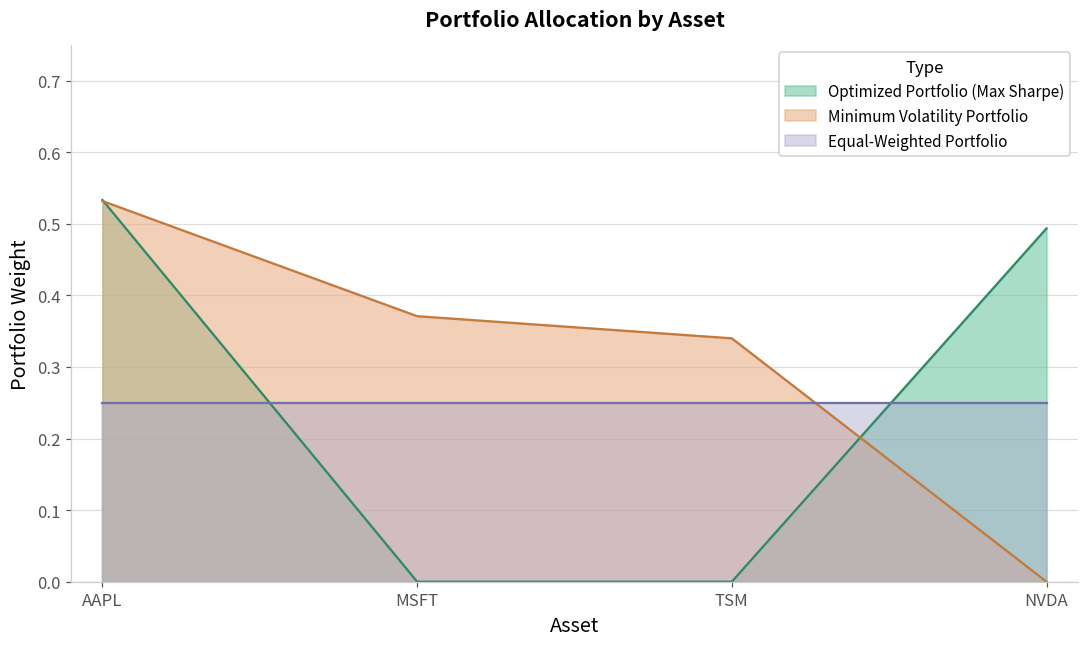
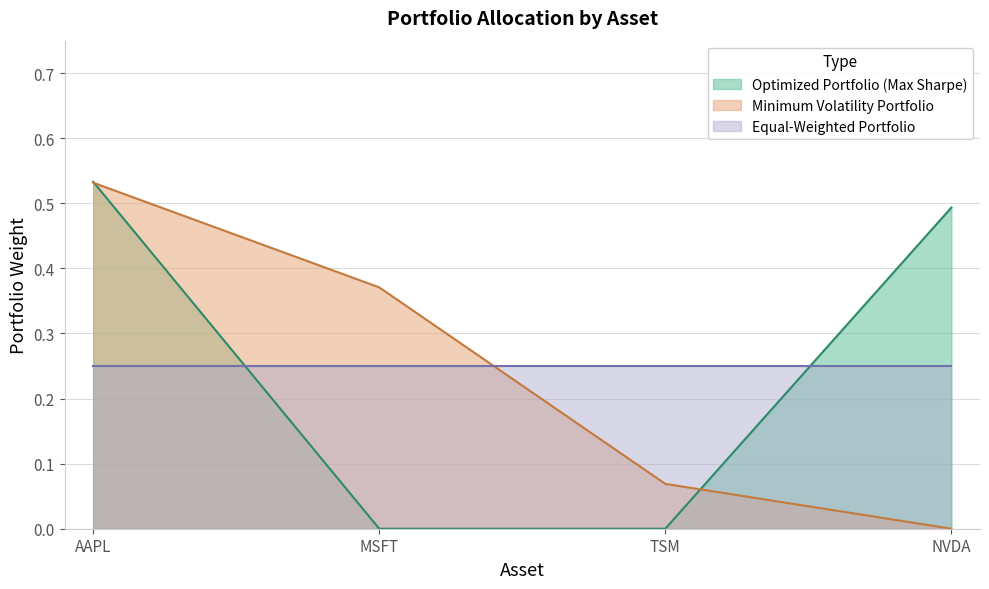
Minimum Volatility Portfolio, TSM: 0.34 -> 0.07
